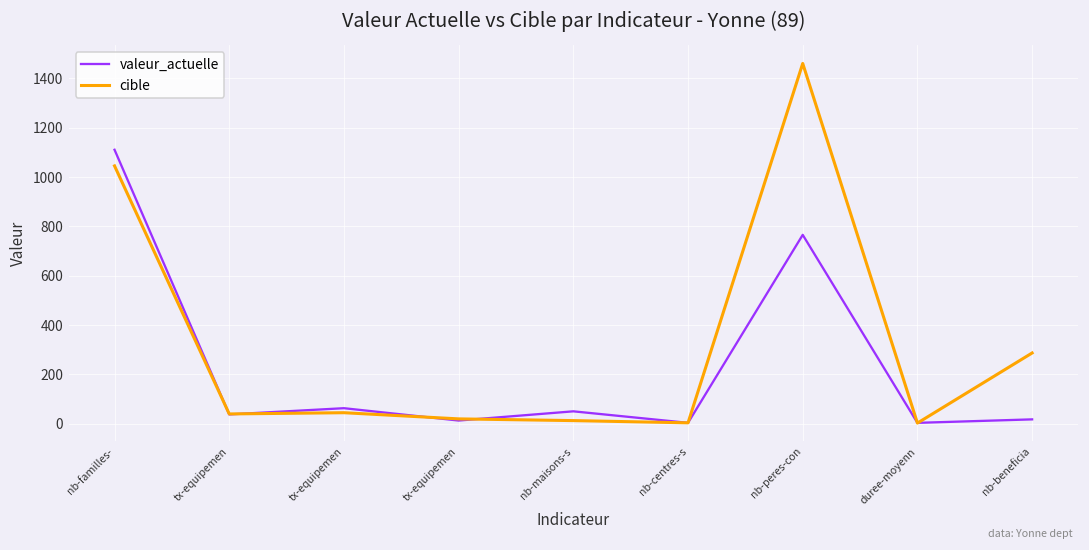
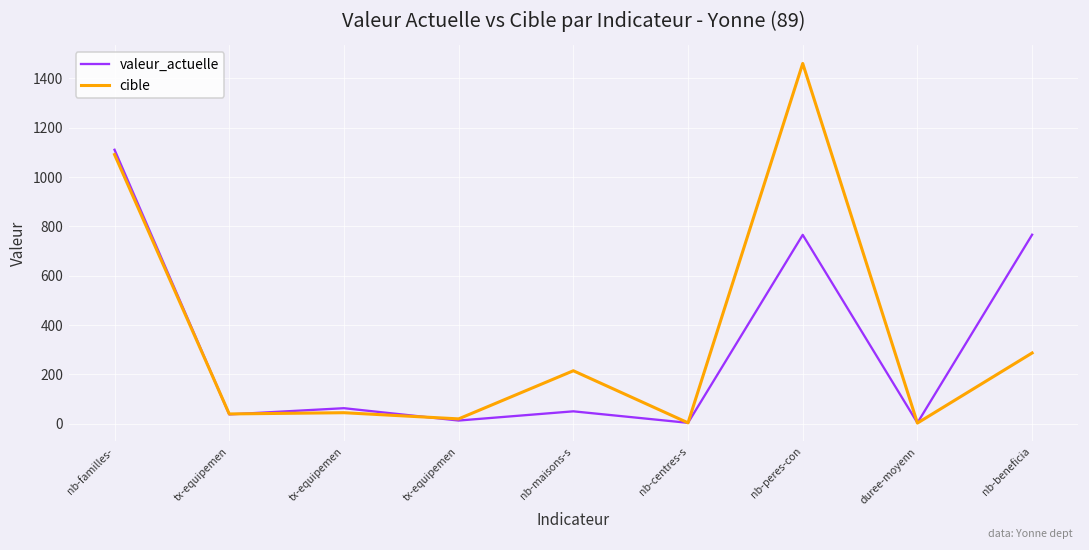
cible, nb-familles-: 1050 -> 1090
cible, nb-maisons-s: 10 -> 220
valeur_actuelle, nb-beneficia: 20 -> 770
